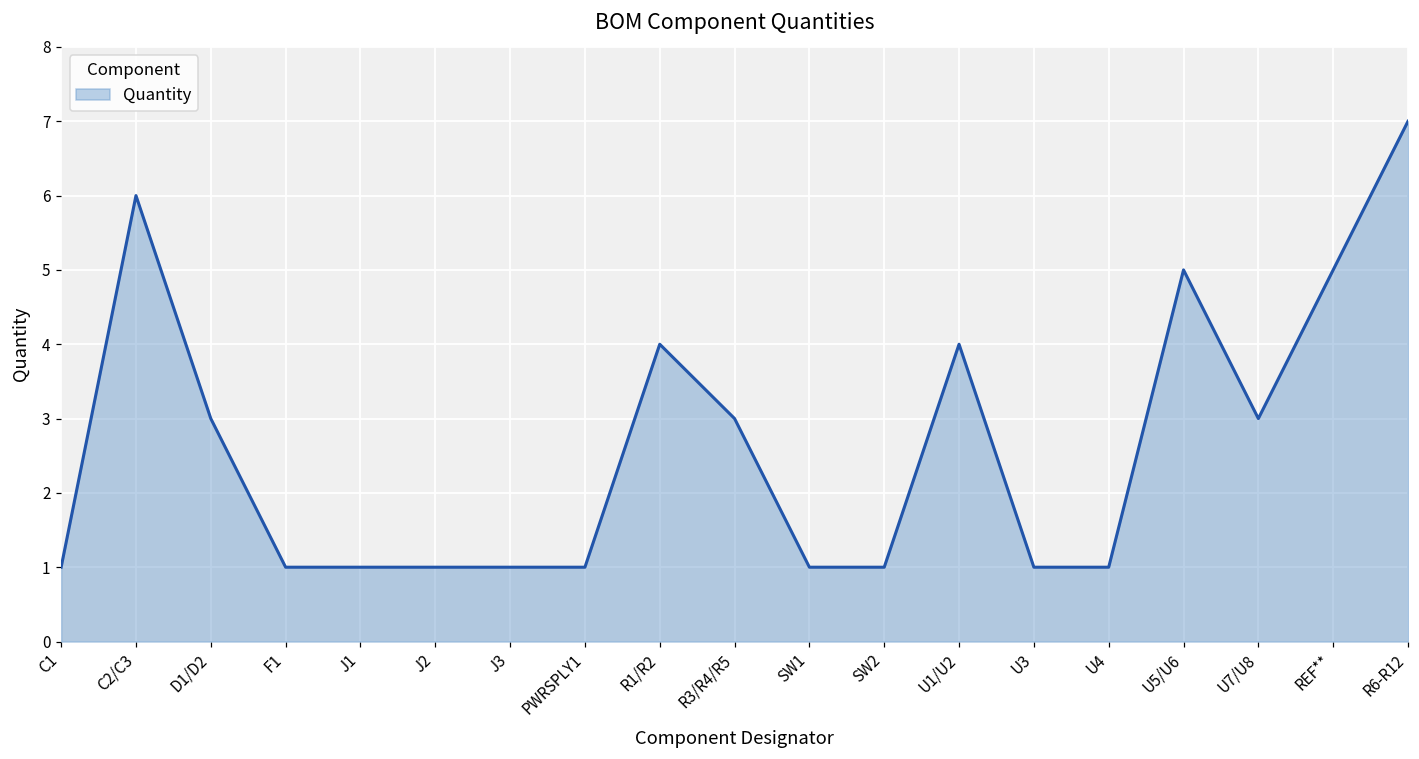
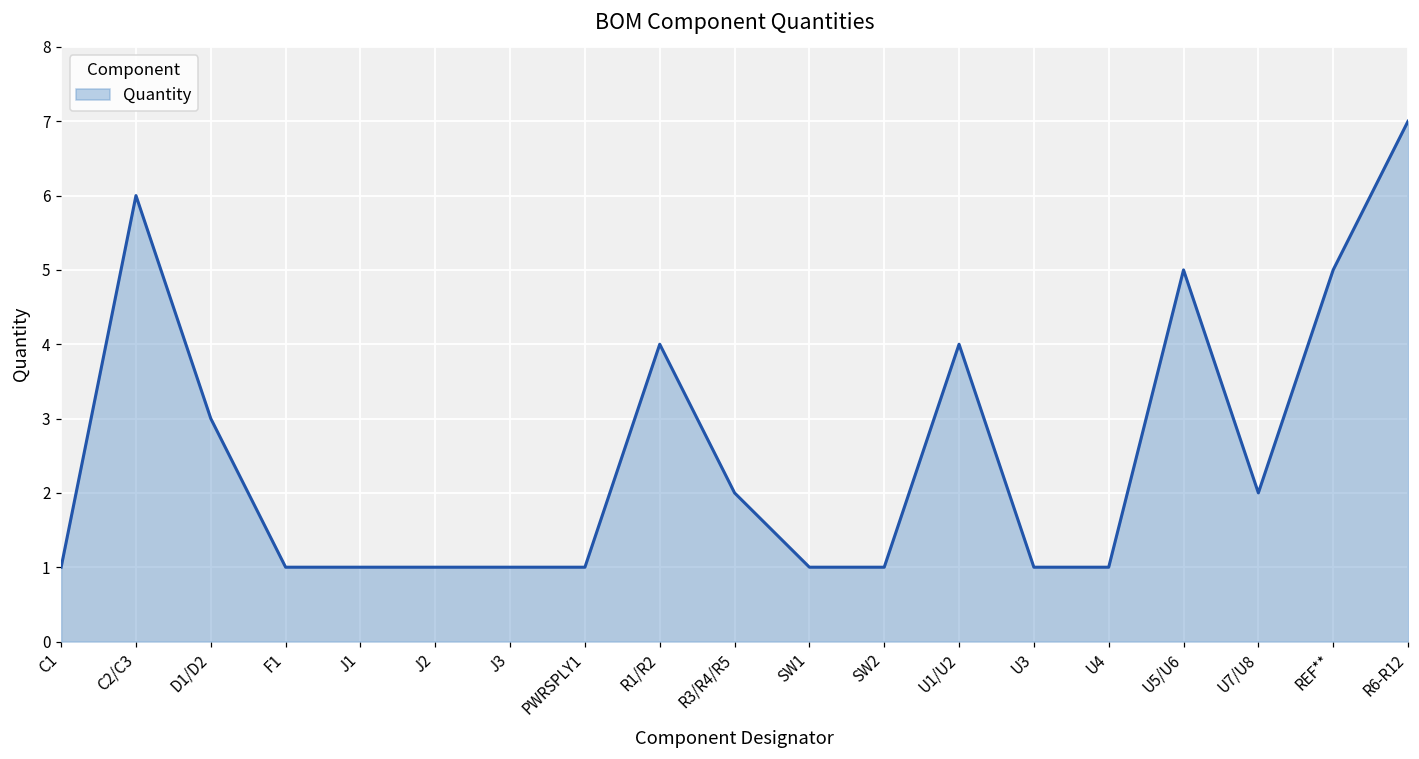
R3/R4/R5: 3 -> 2
U7/U8: 3 -> 2
